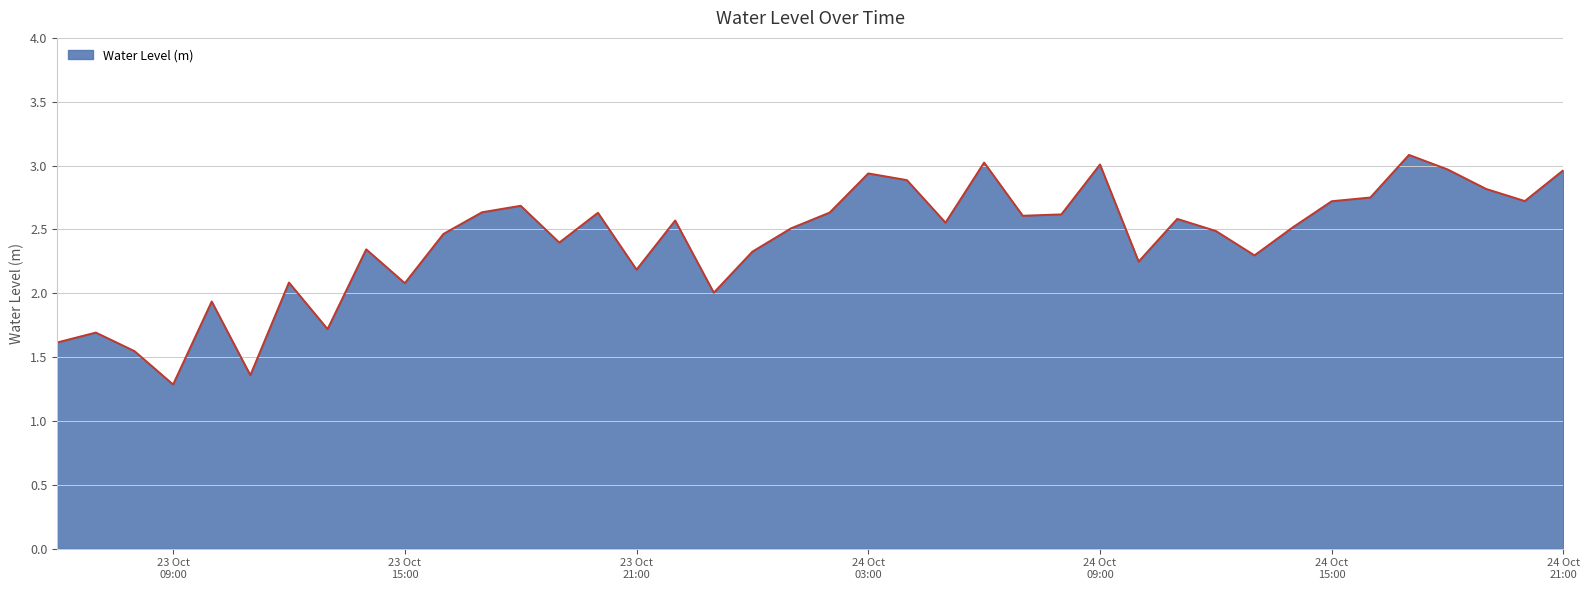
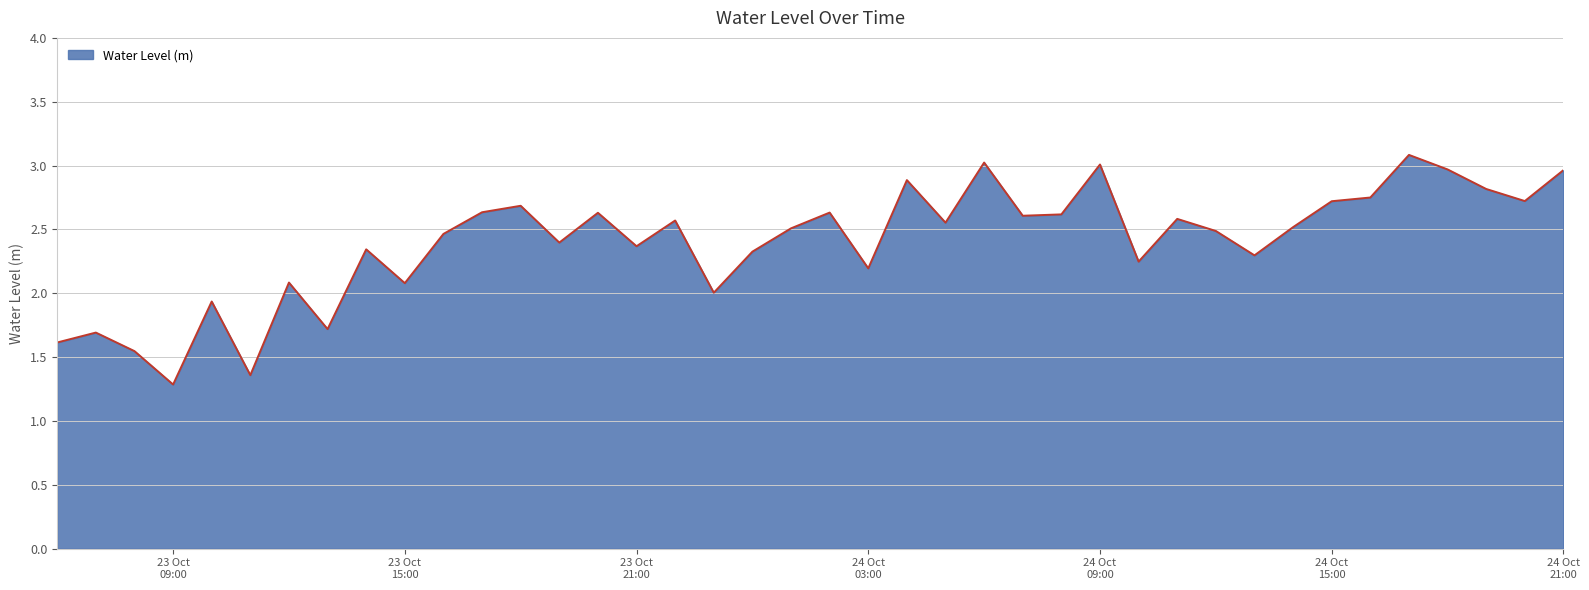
23 Oct 21:00: 2.19 -> 2.37
24 Oct 03:00: 2.94 -> 2.20
